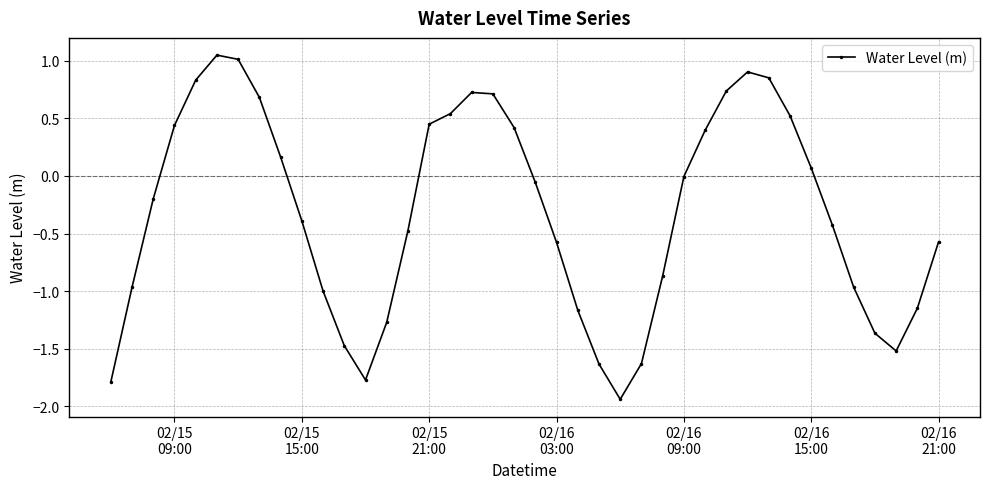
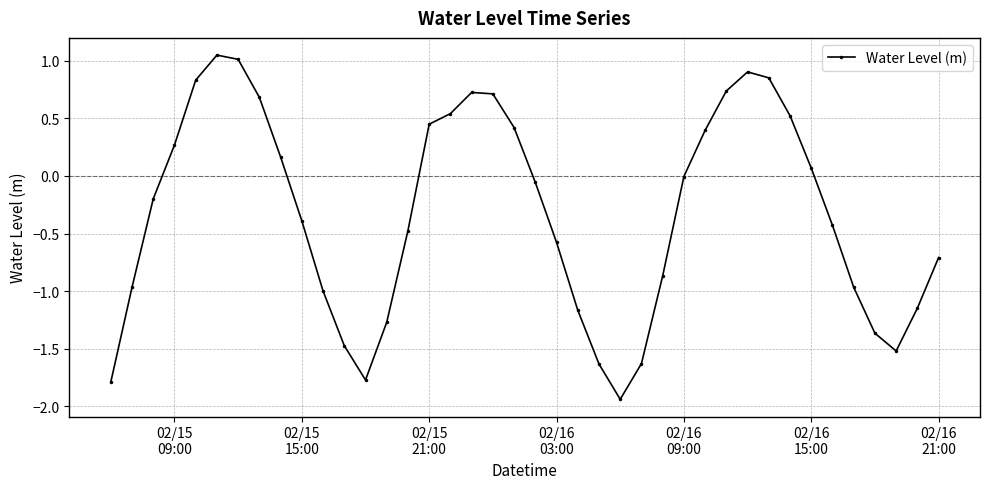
02/15 09:00: 0.44 -> 0.27
02/16 21:00: -0.57 -> -0.71
